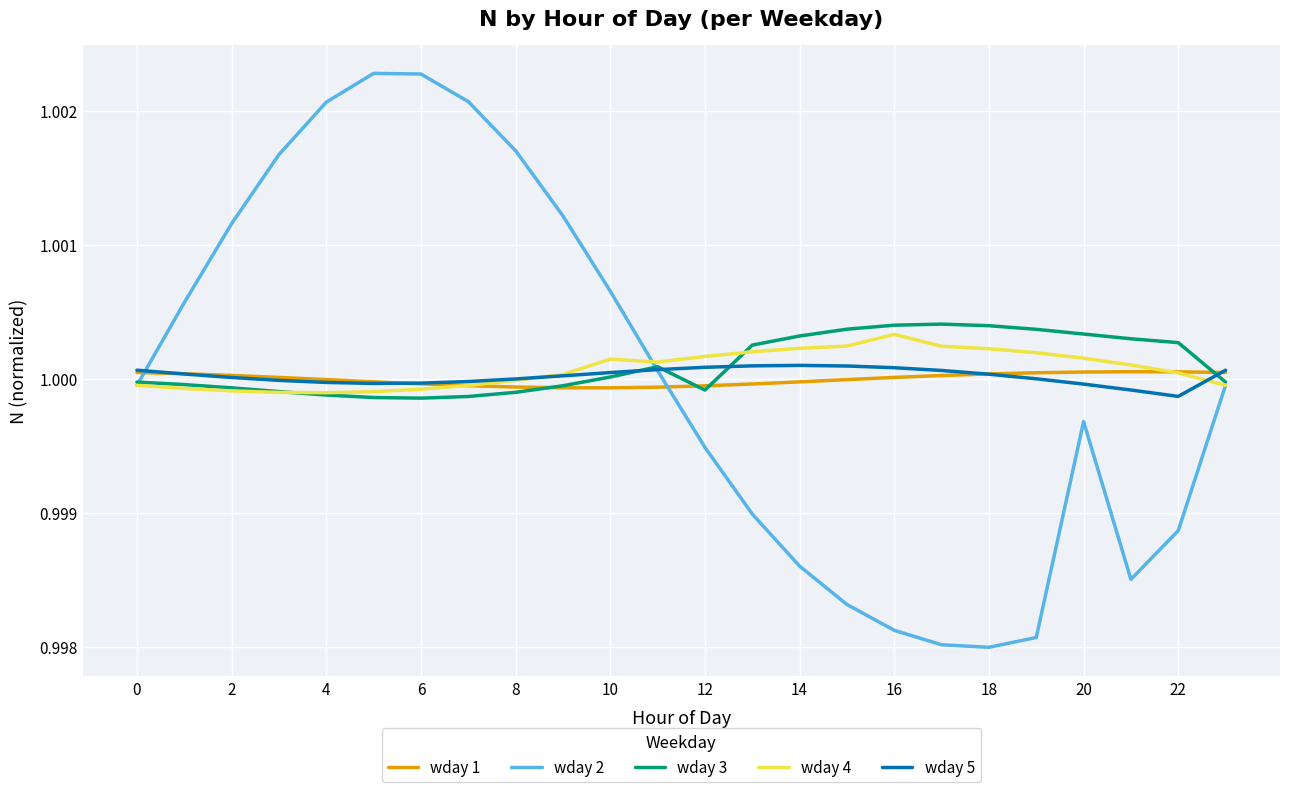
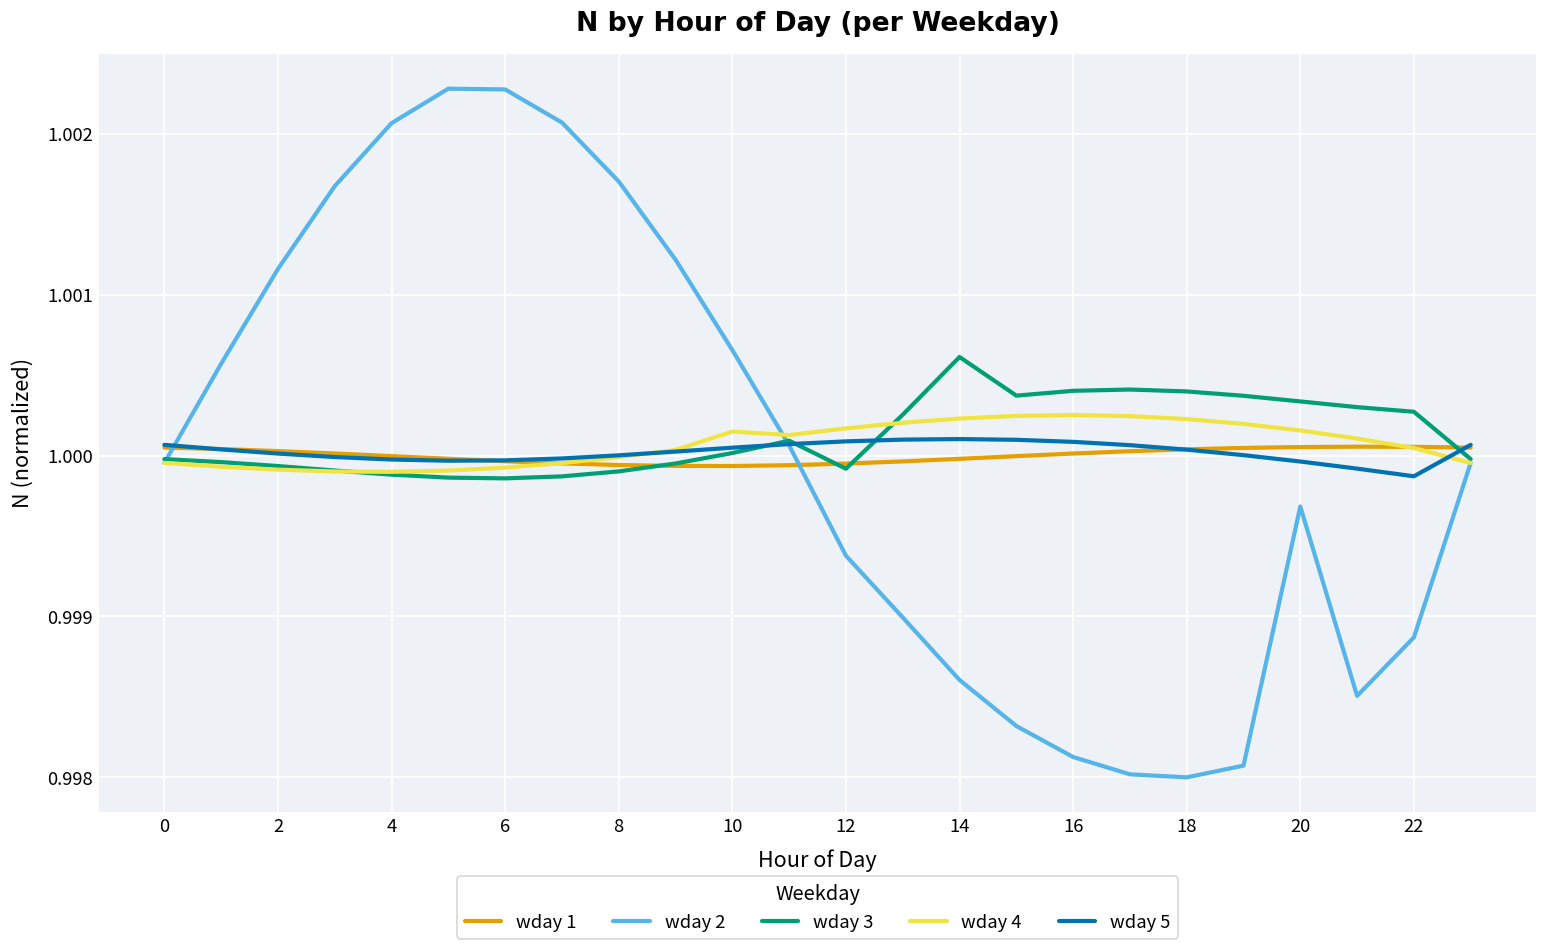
wday 2, 12: 0.99949 -> 0.99938
wday 3, 14: 1.00032 -> 1.00061
wday 4, 16: 1.00033 -> 1.00025
